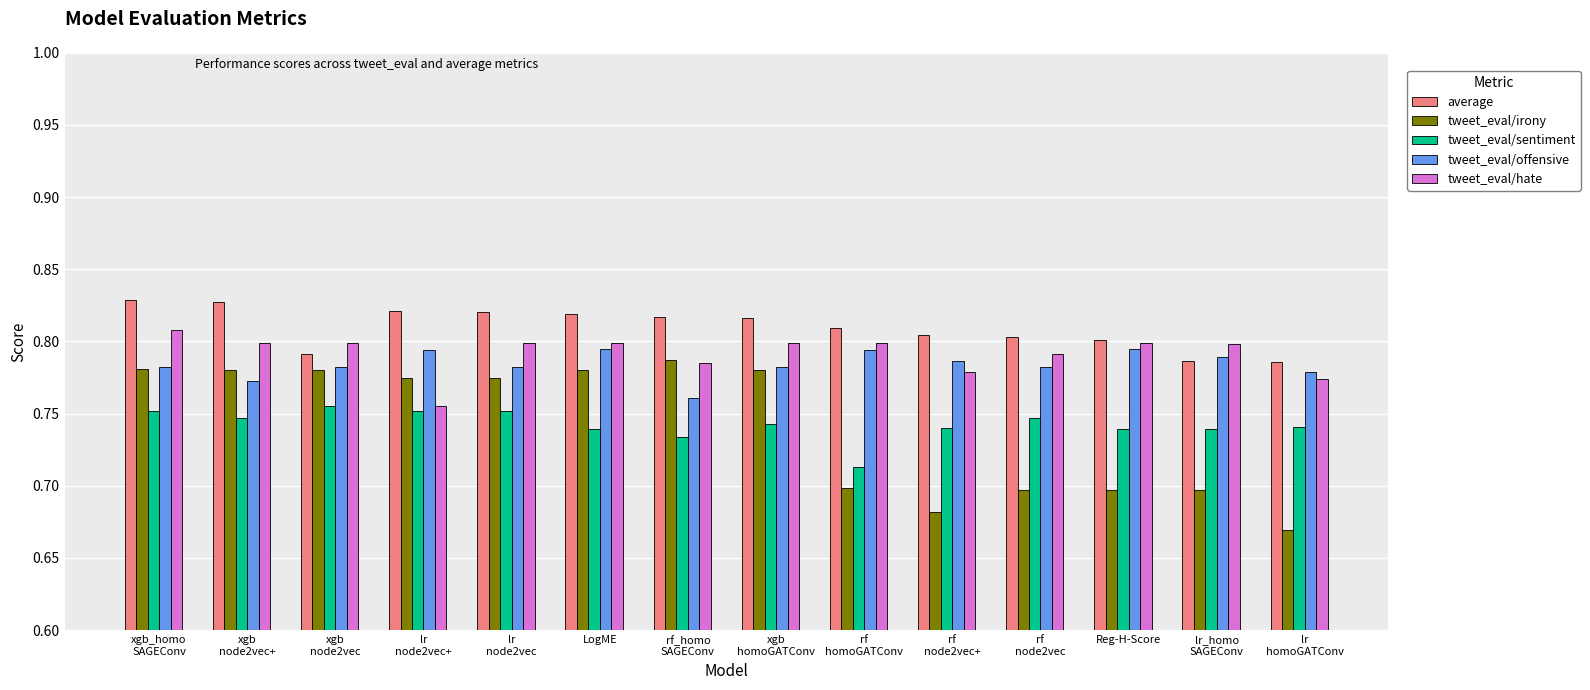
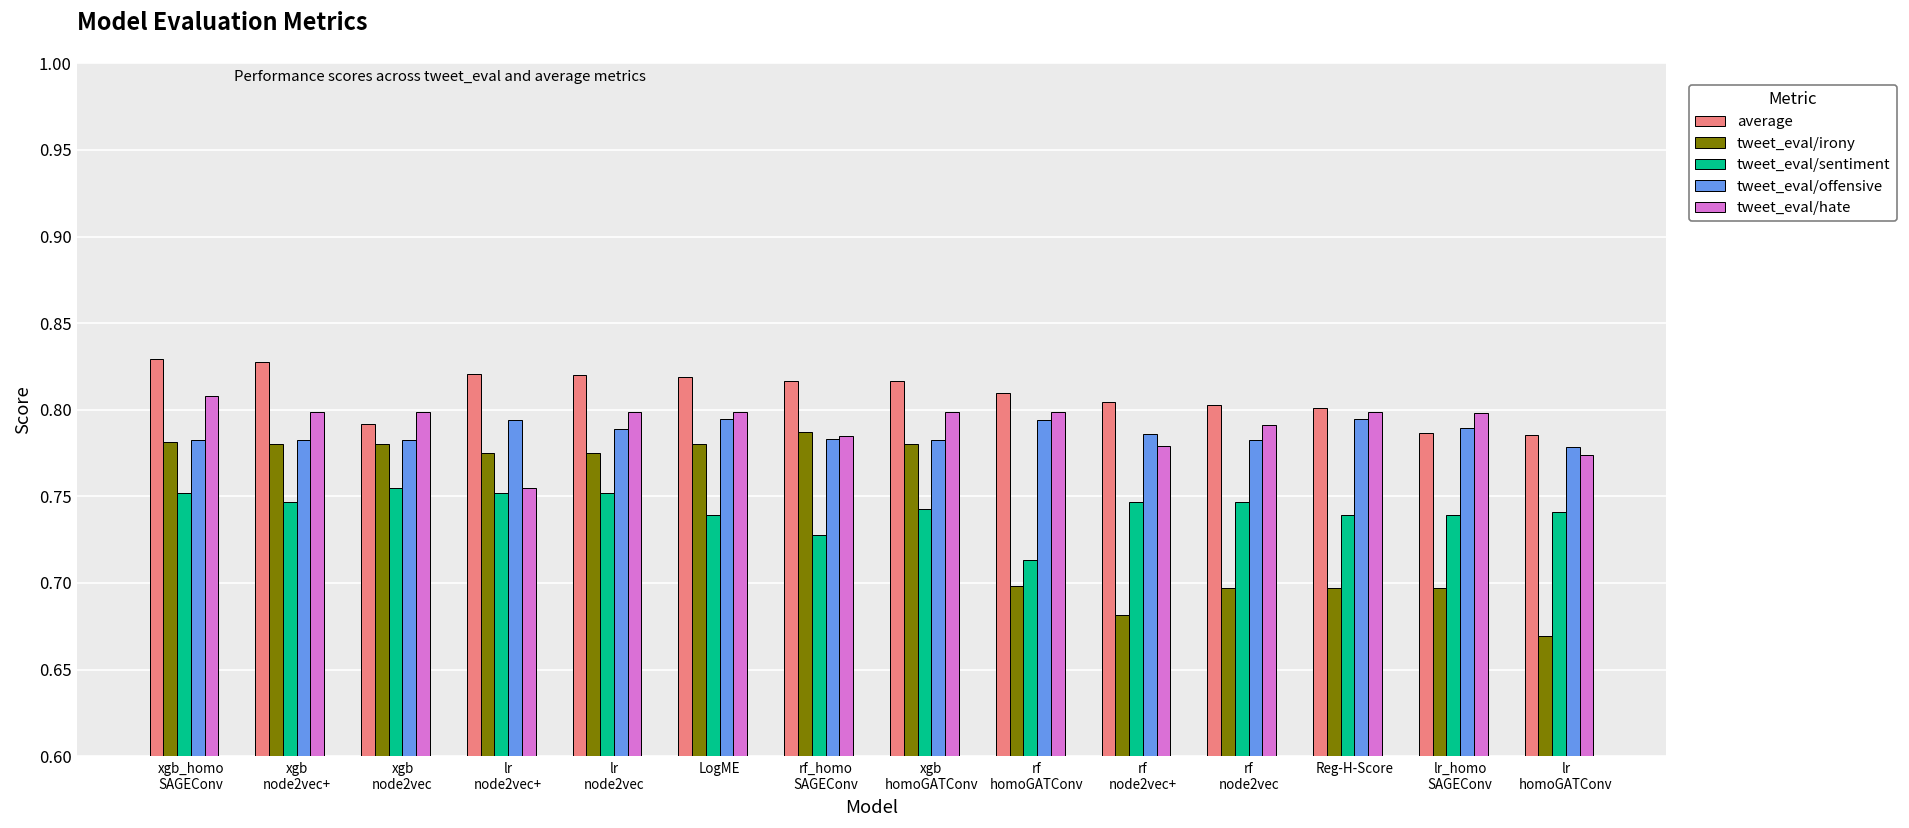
tweet_eval/offensive, xgb node2vec+: 0.773 -> 0.782
tweet_eval/offensive, lr node2vec: 0.782 -> 0.789
tweet_eval/sentiment, rf_homo SAGEConv: 0.734 -> 0.728
tweet_eval/offensive, rf_homo SAGEConv: 0.761 -> 0.783
tweet_eval/sentiment, rf node2vec+: 0.740 -> 0.747
